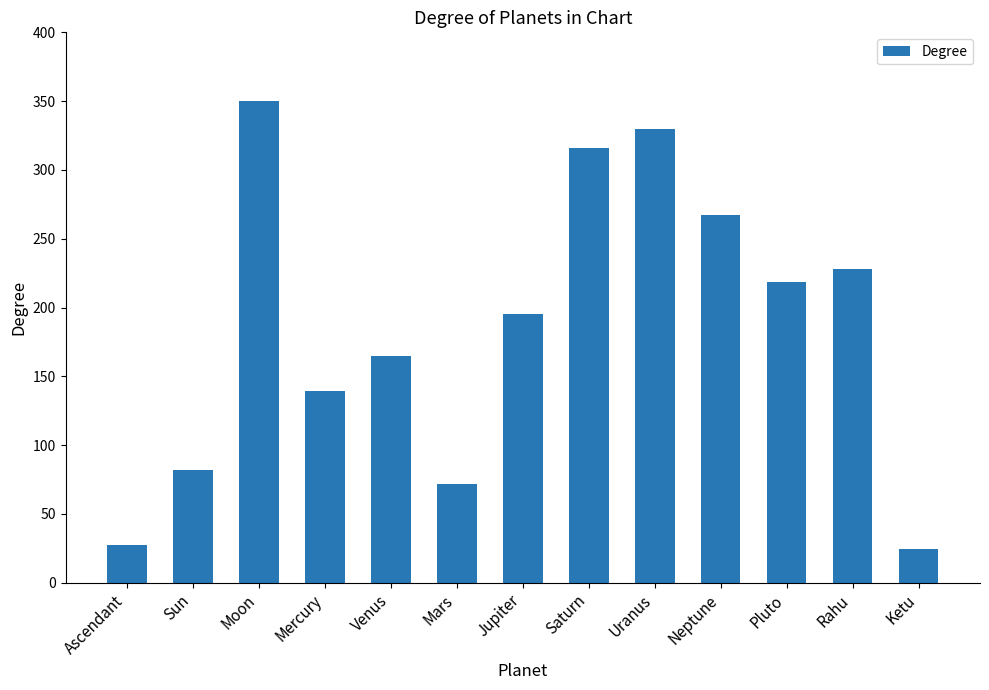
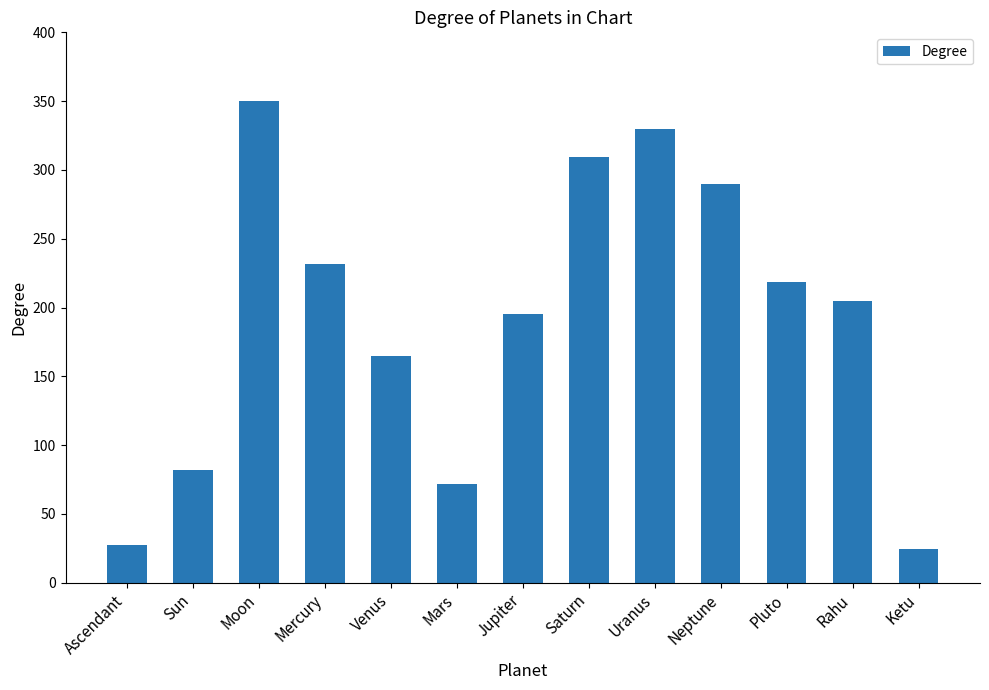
Mercury: 139 -> 232
Saturn: 316 -> 309
Neptune: 267 -> 290
Rahu: 228 -> 205
